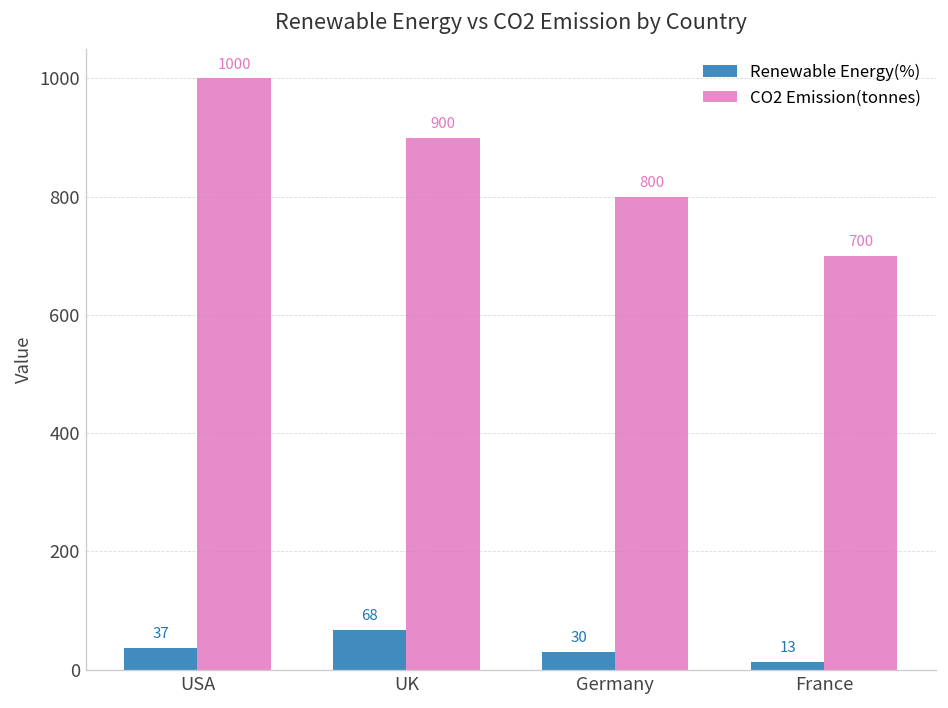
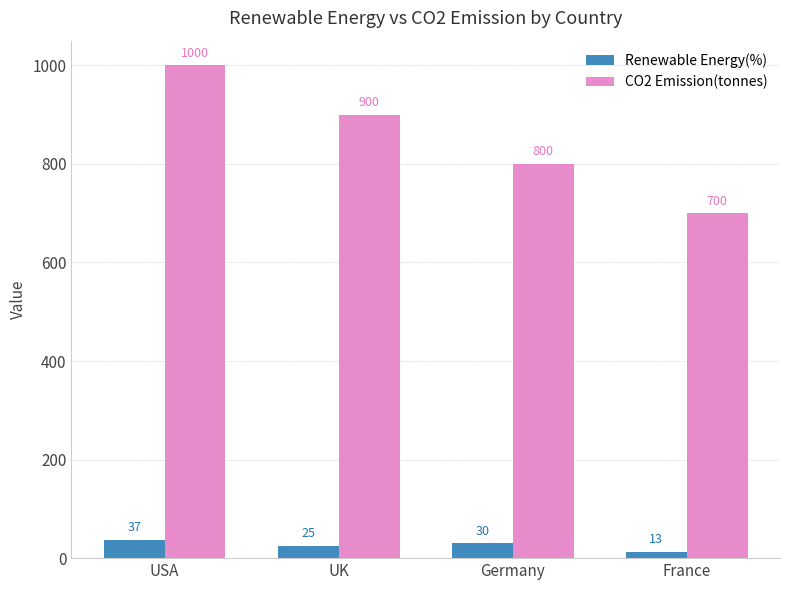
Renewable Energy(%), UK: 68 -> 25
